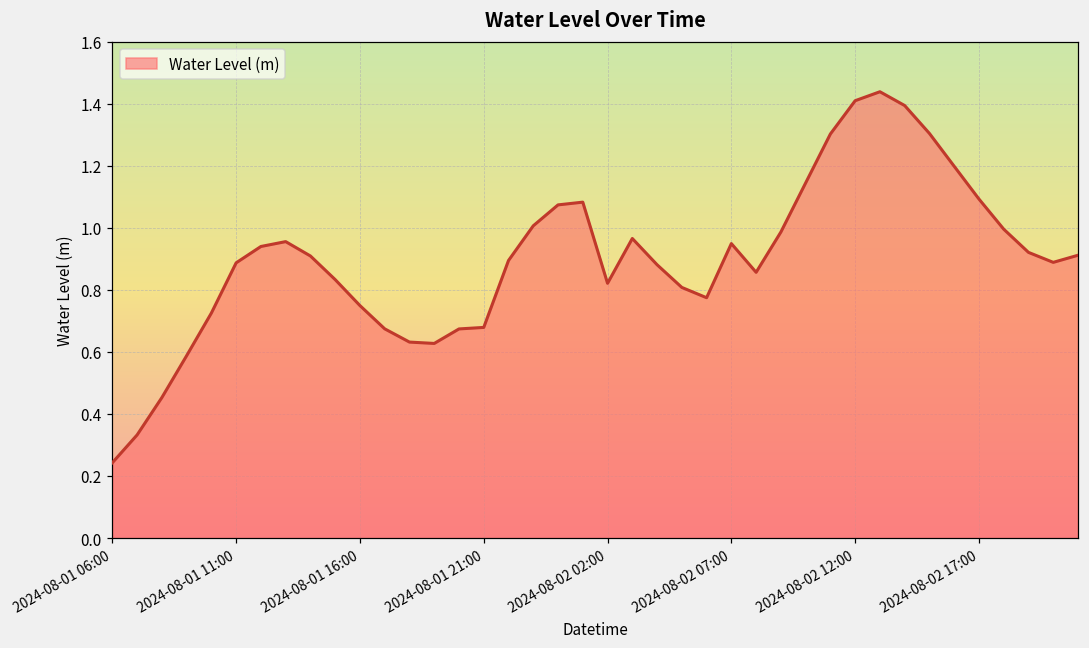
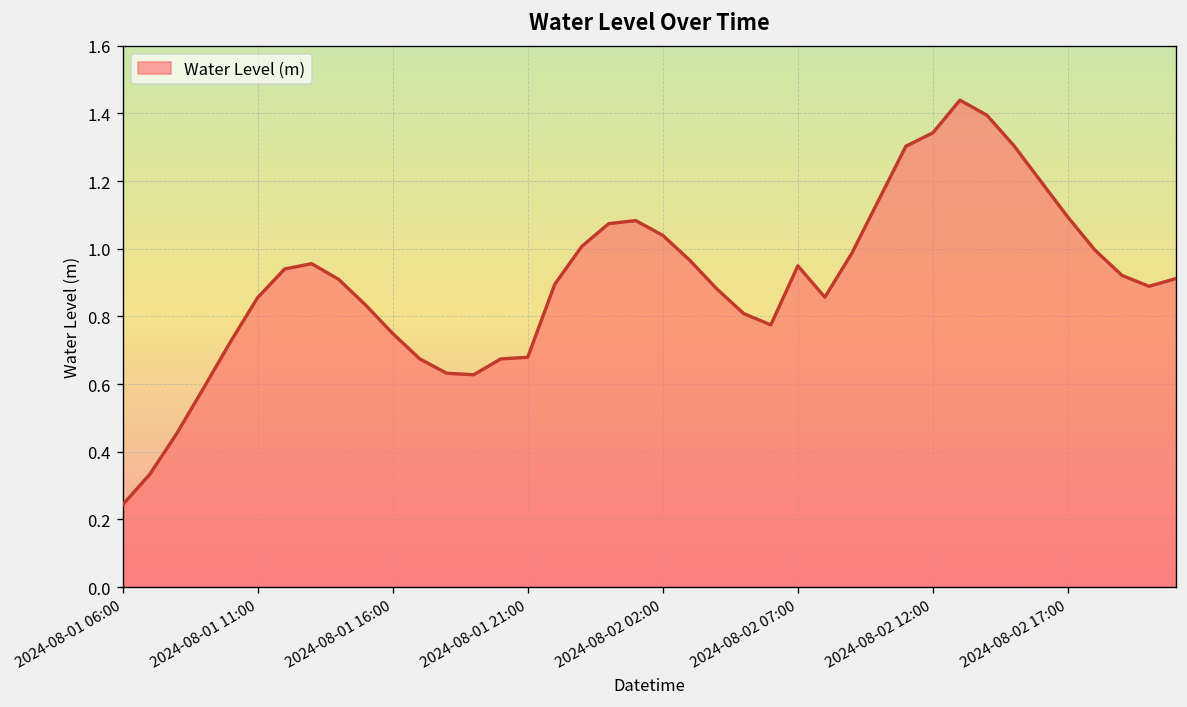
2024-08-01 11:00: 0.89 -> 0.86
2024-08-02 02:00: 0.82 -> 1.04
2024-08-02 12:00: 1.41 -> 1.34
